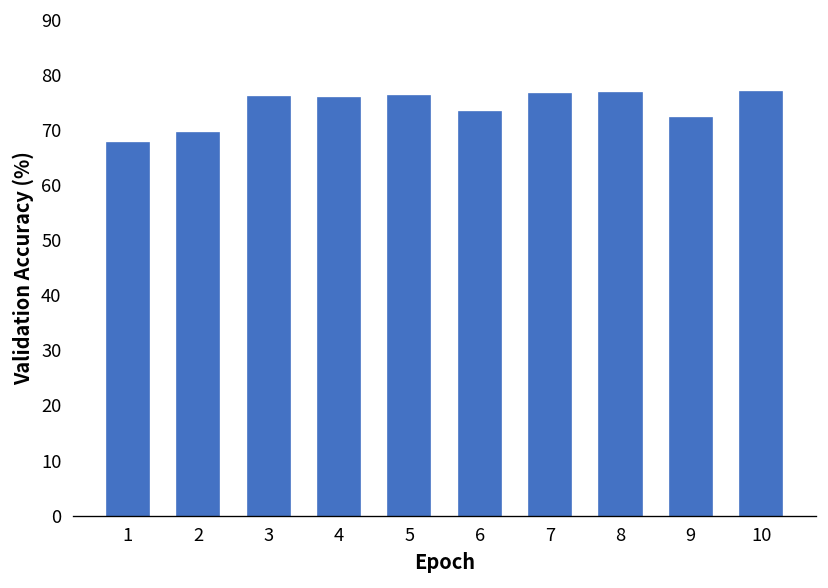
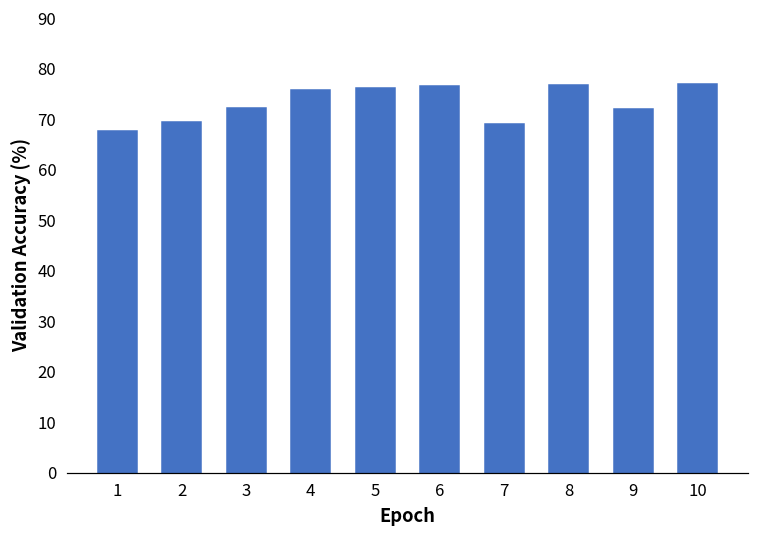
3: 76 -> 72
6: 73 -> 76
7: 77 -> 69
